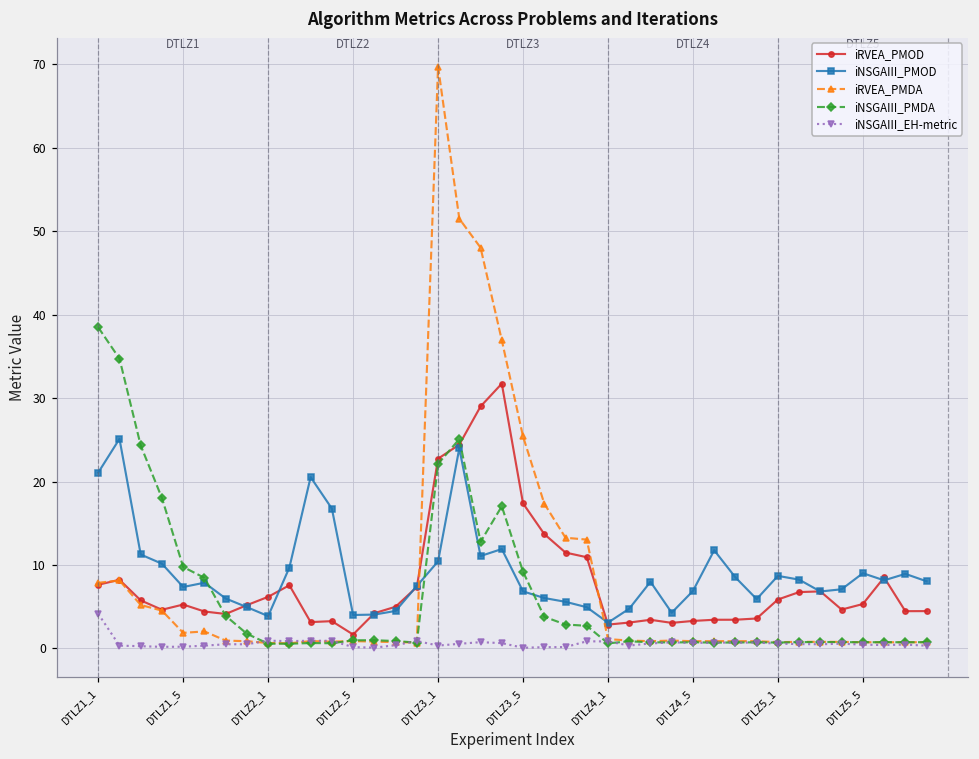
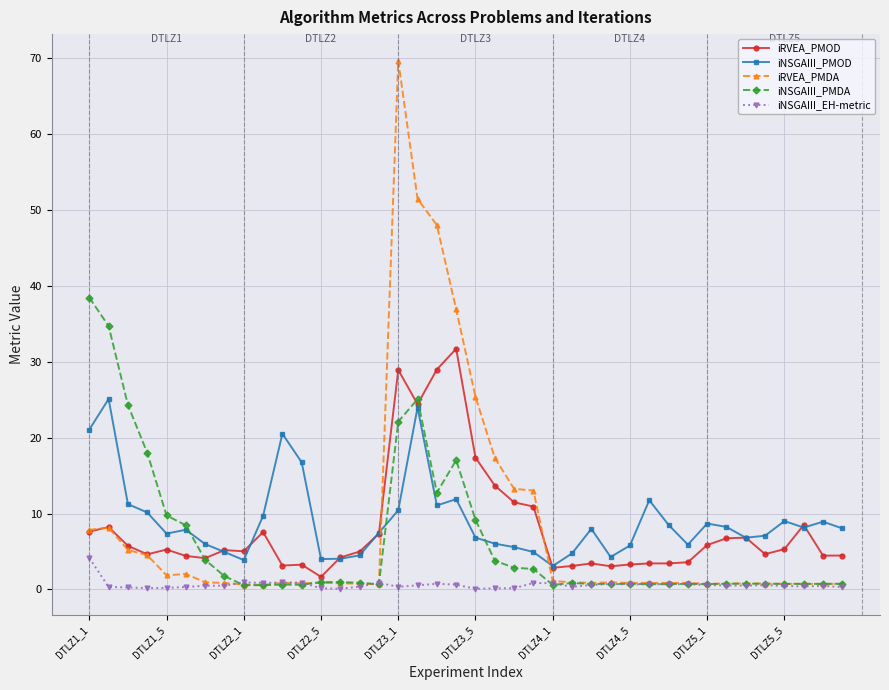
iRVEA_PMOD, DTLZ2_1: 6 -> 5
iRVEA_PMOD, DTLZ3_1: 23 -> 29
iNSGAIII_PMOD, DTLZ4_5: 7 -> 6
